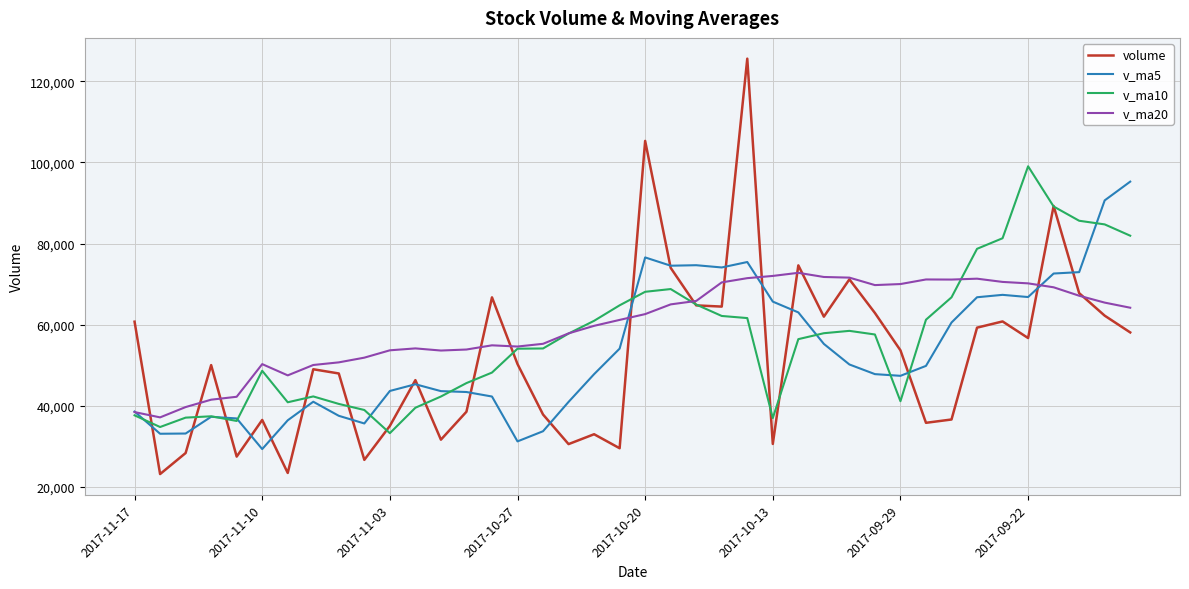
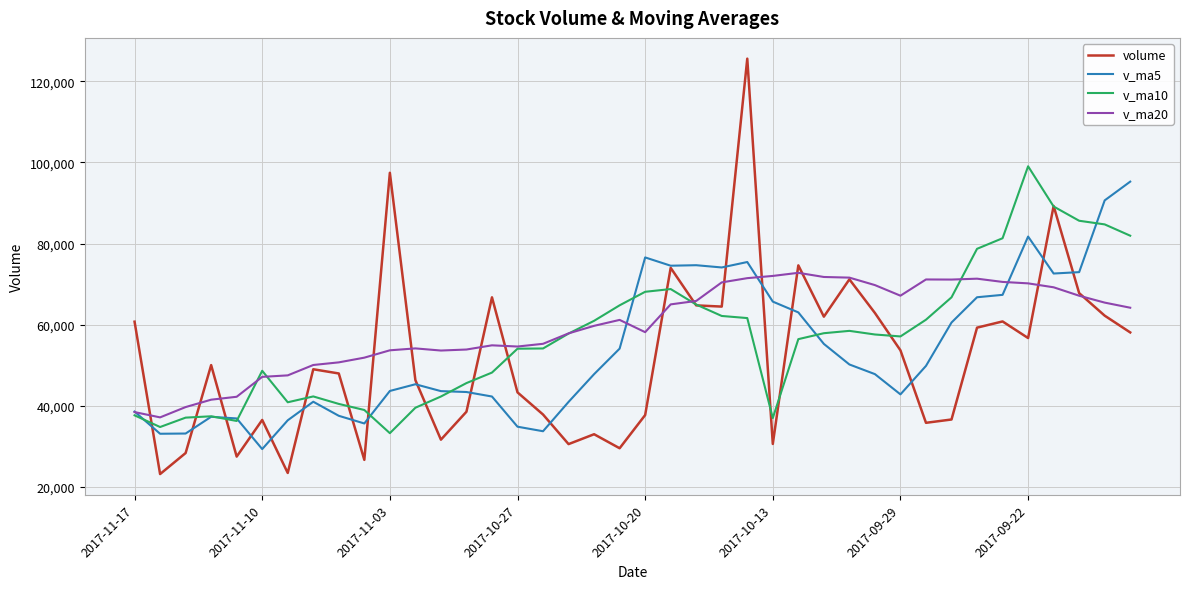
v_ma20, 2017-11-10: 50,000 -> 47,000
volume, 2017-11-03: 35,000 -> 97,000
volume, 2017-10-27: 50,000 -> 43,000
v_ma5, 2017-10-27: 31,000 -> 35,000
volume, 2017-10-20: 105,000 -> 38,000
v_ma20, 2017-10-20: 63,000 -> 58,000
v_ma5, 2017-09-29: 47,000 -> 43,000
v_ma10, 2017-09-29: 41,000 -> 57,000
v_ma20, 2017-09-29: 70,000 -> 67,000
v_ma5, 2017-09-22: 67,000 -> 82,000
